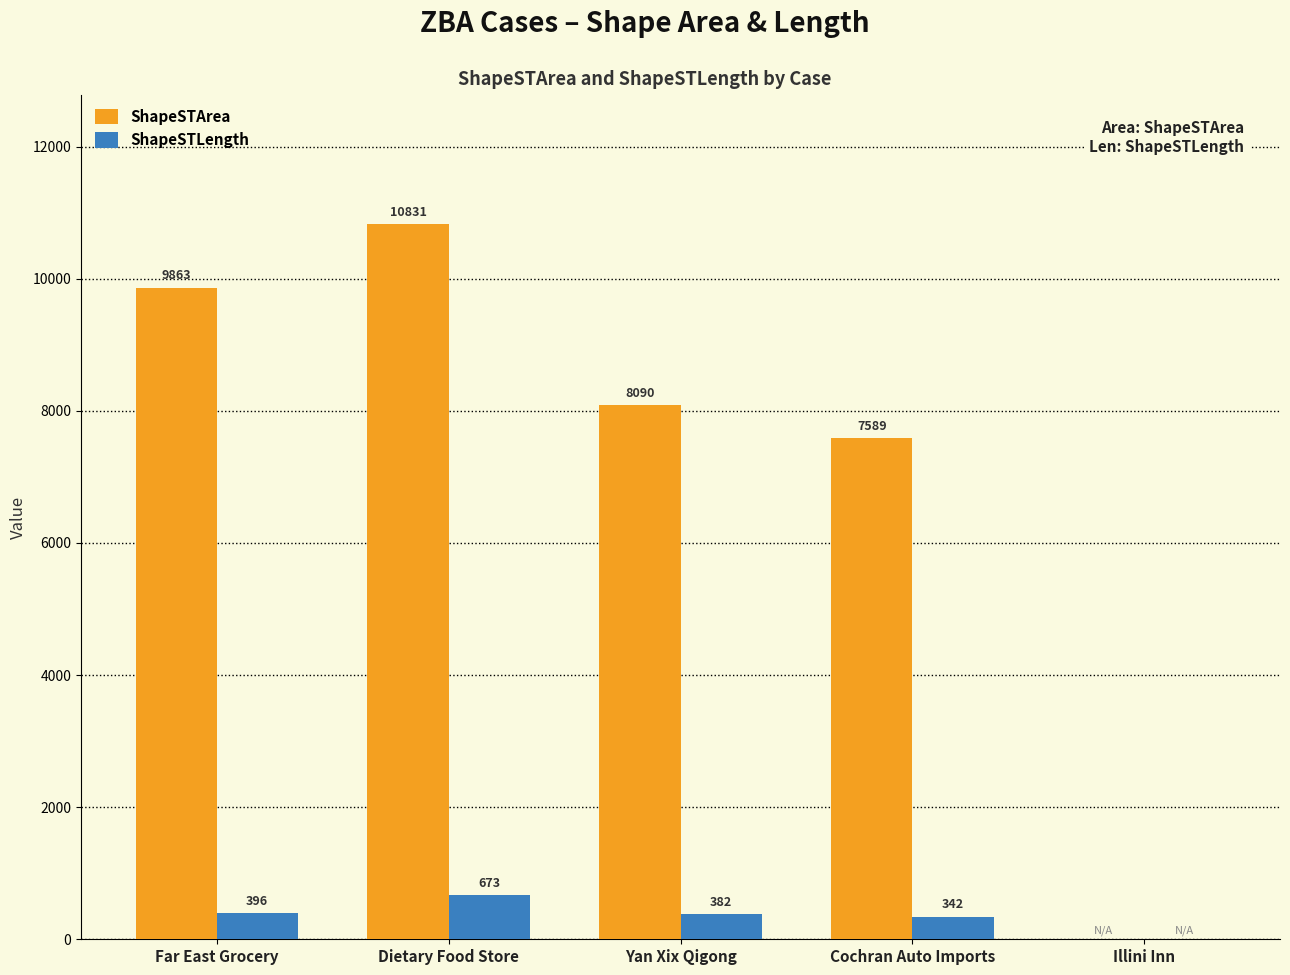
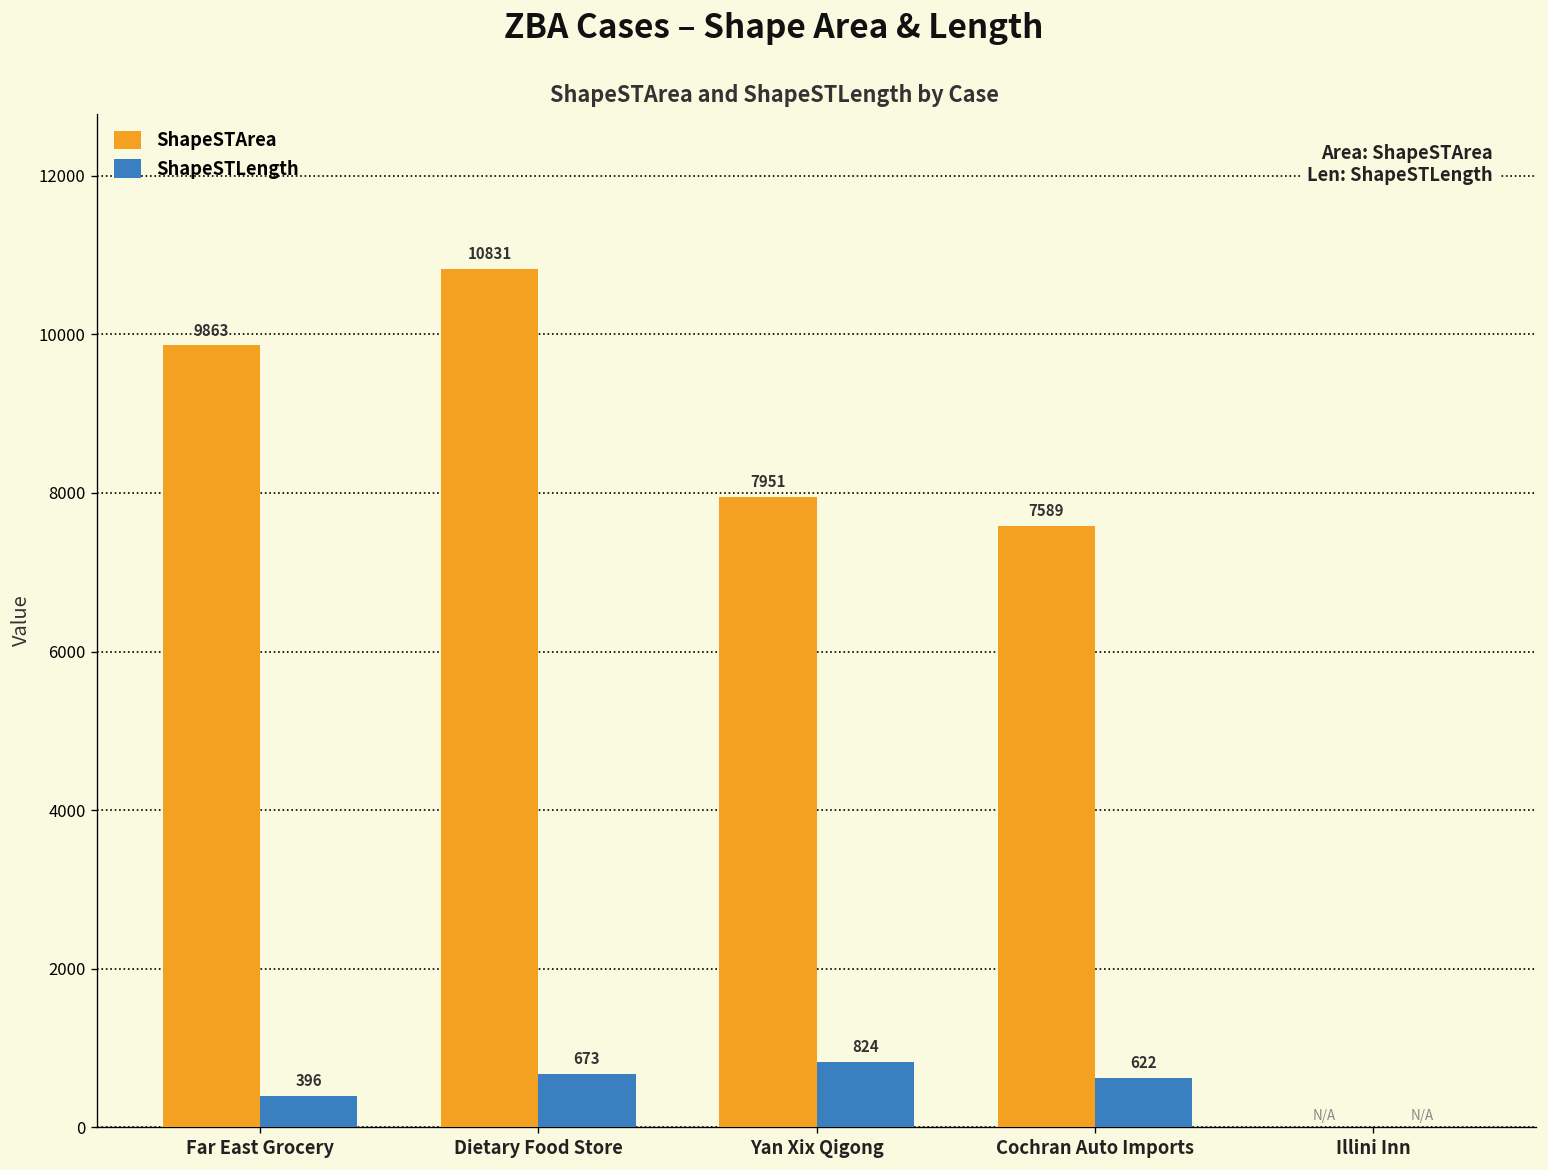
ShapeSTArea, Yan Xix Qigong: 8090 -> 7951
ShapeSTLength, Yan Xix Qigong: 382 -> 824
ShapeSTLength, Cochran Auto Imports: 342 -> 622
